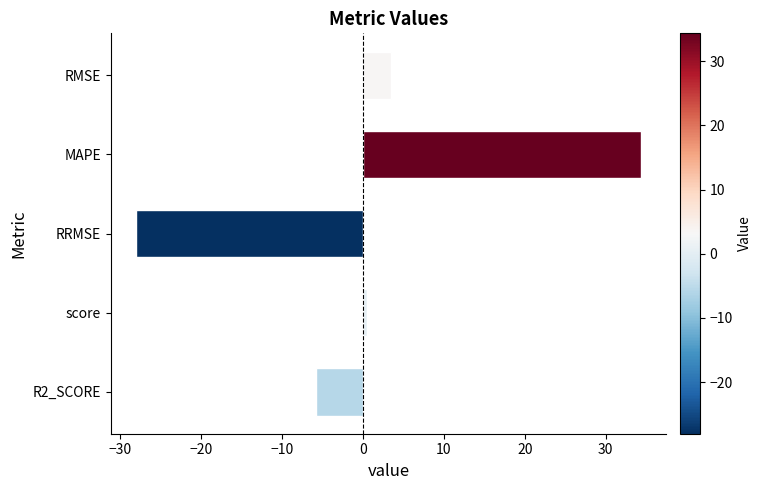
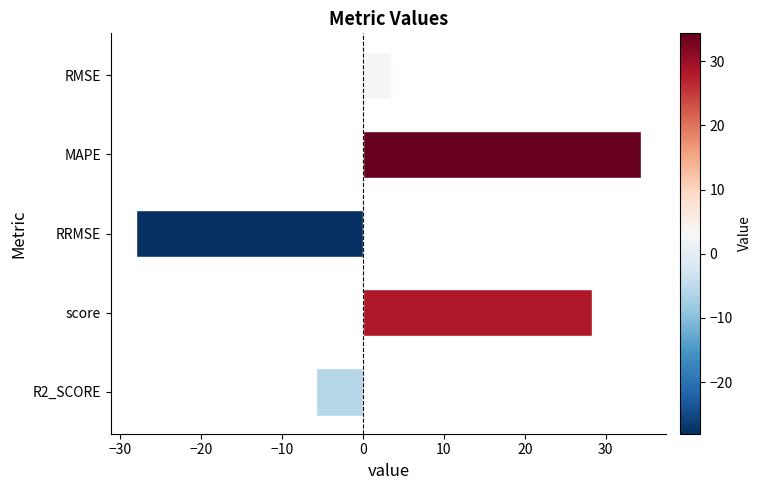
score: 0 -> 28
